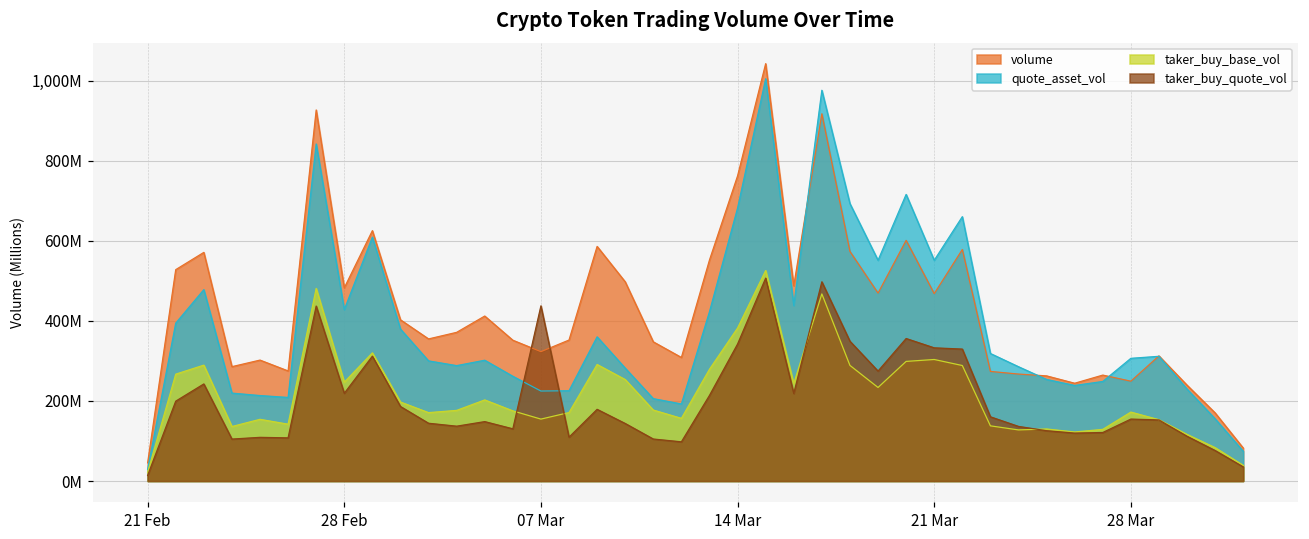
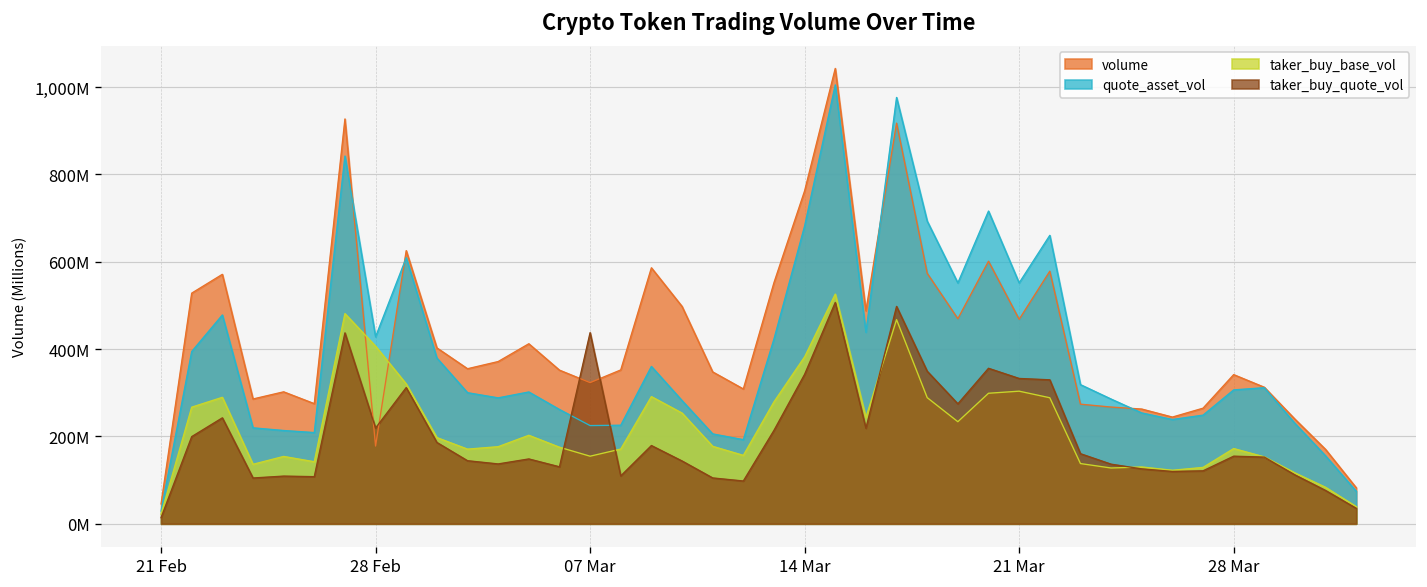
volume, 28 Feb: 480,000,000 -> 180,000,000
taker_buy_base_vol, 28 Feb: 250,000,000 -> 410,000,000
volume, 28 Mar: 250,000,000 -> 340,000,000
